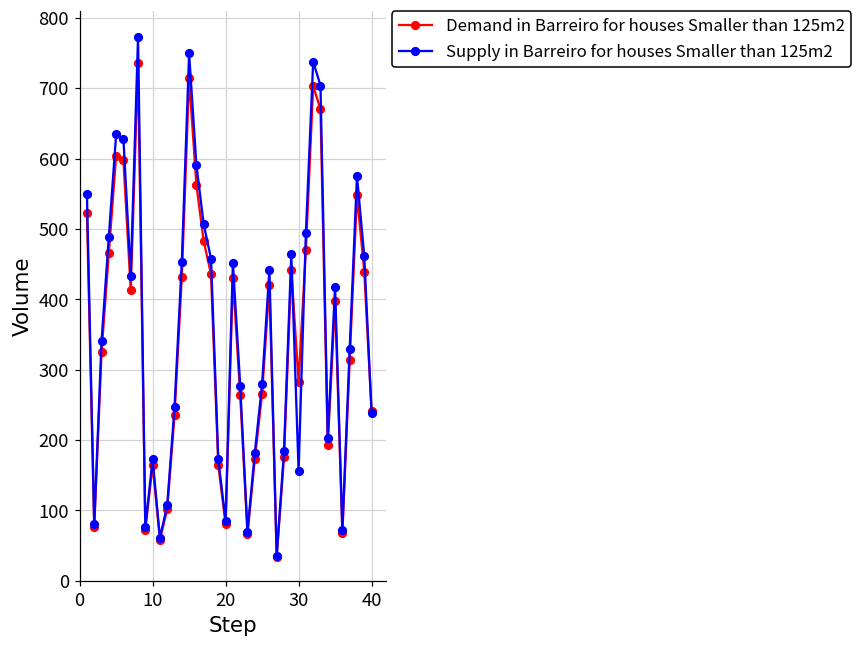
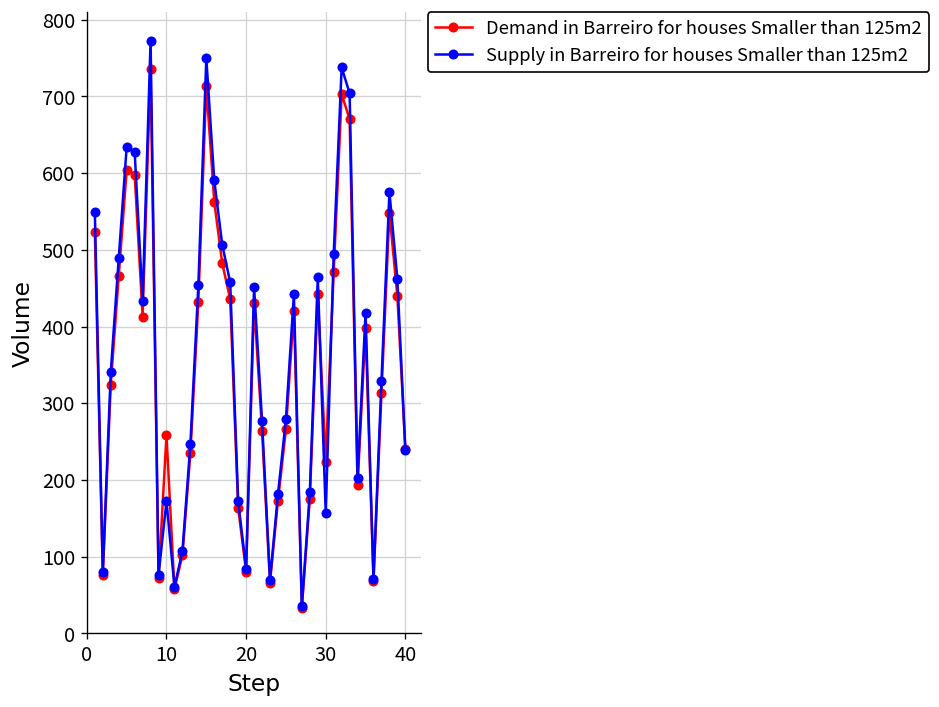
Demand in Barreiro for houses Smaller than 125m2, 10: 160 -> 260
Demand in Barreiro for houses Smaller than 125m2, 30: 280 -> 220
